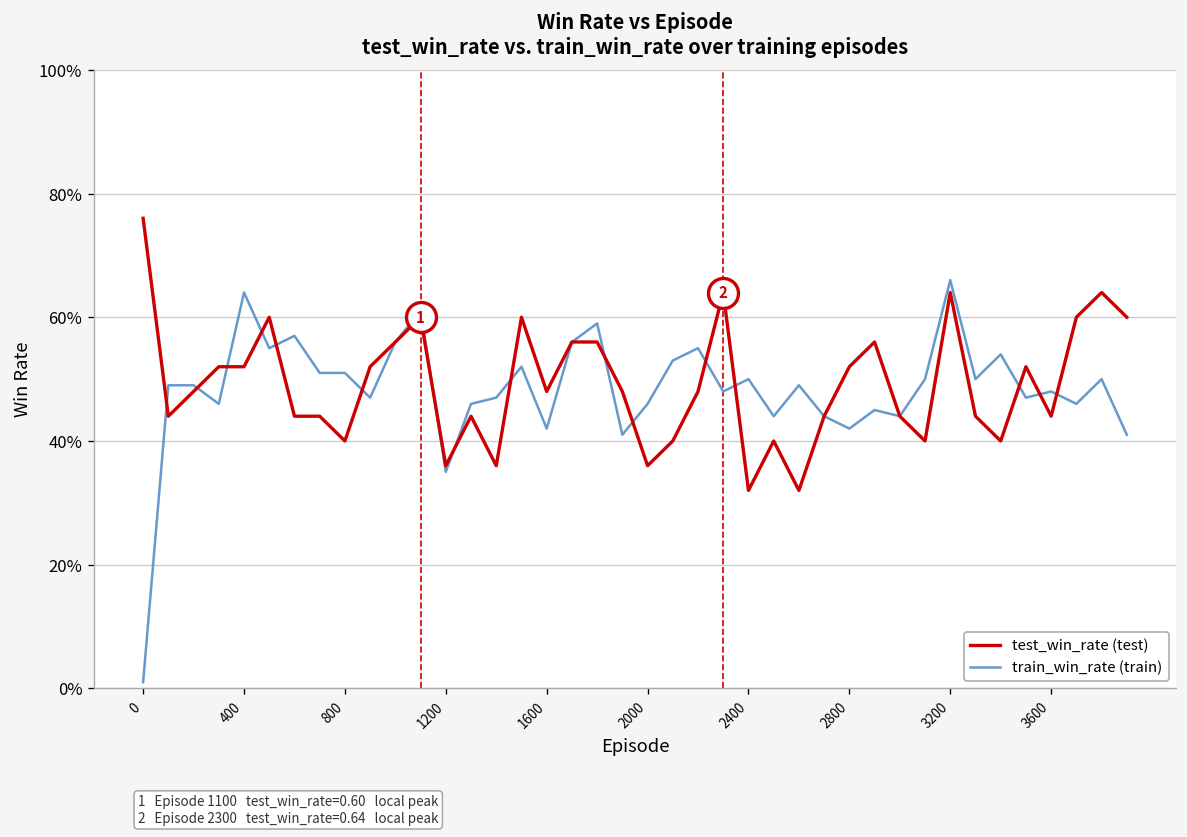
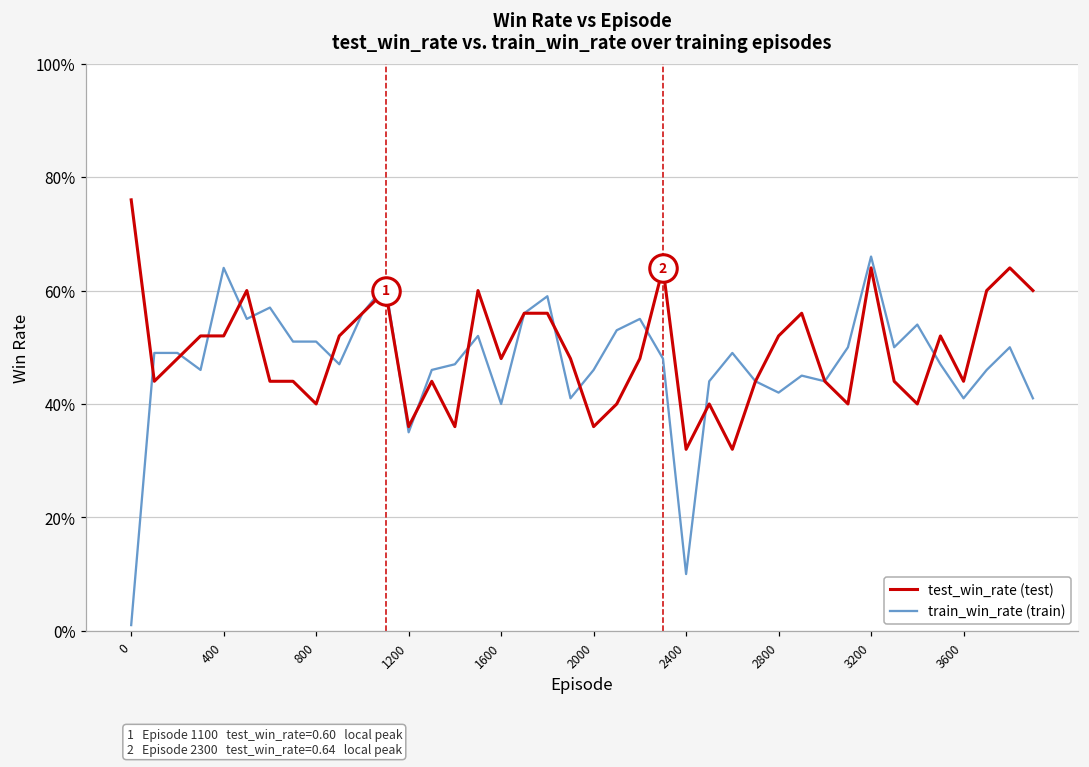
train_win_rate (train), 1600: 42% -> 40%
train_win_rate (train), 2400: 50% -> 10%
train_win_rate (train), 3600: 48% -> 41%
